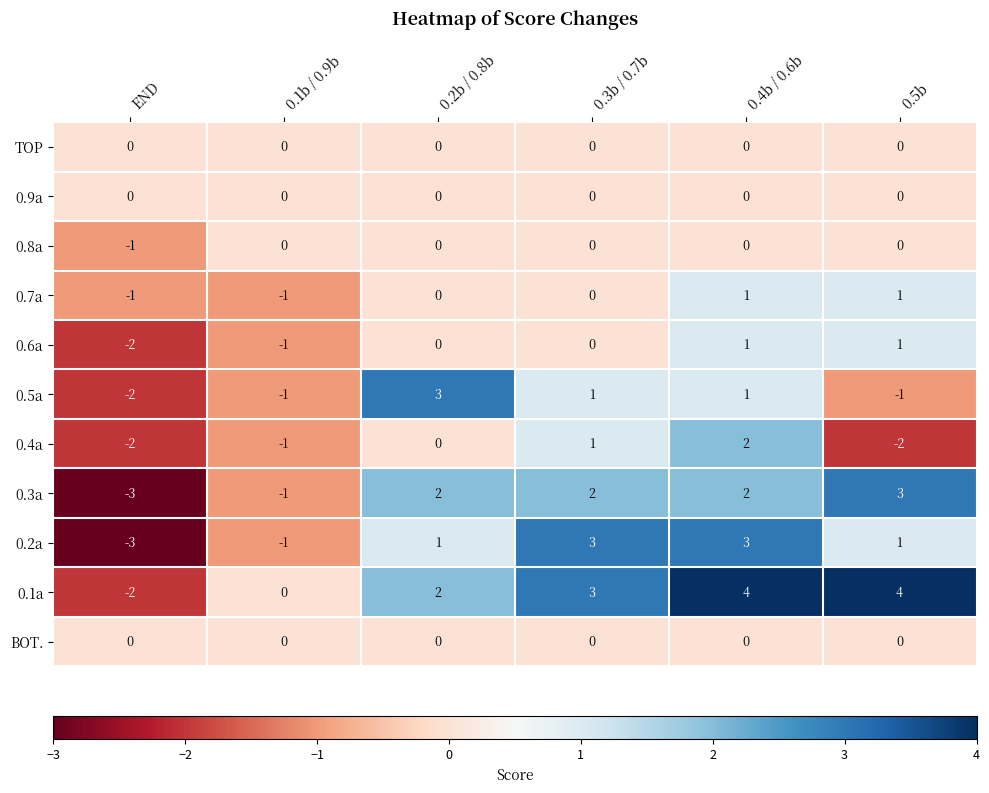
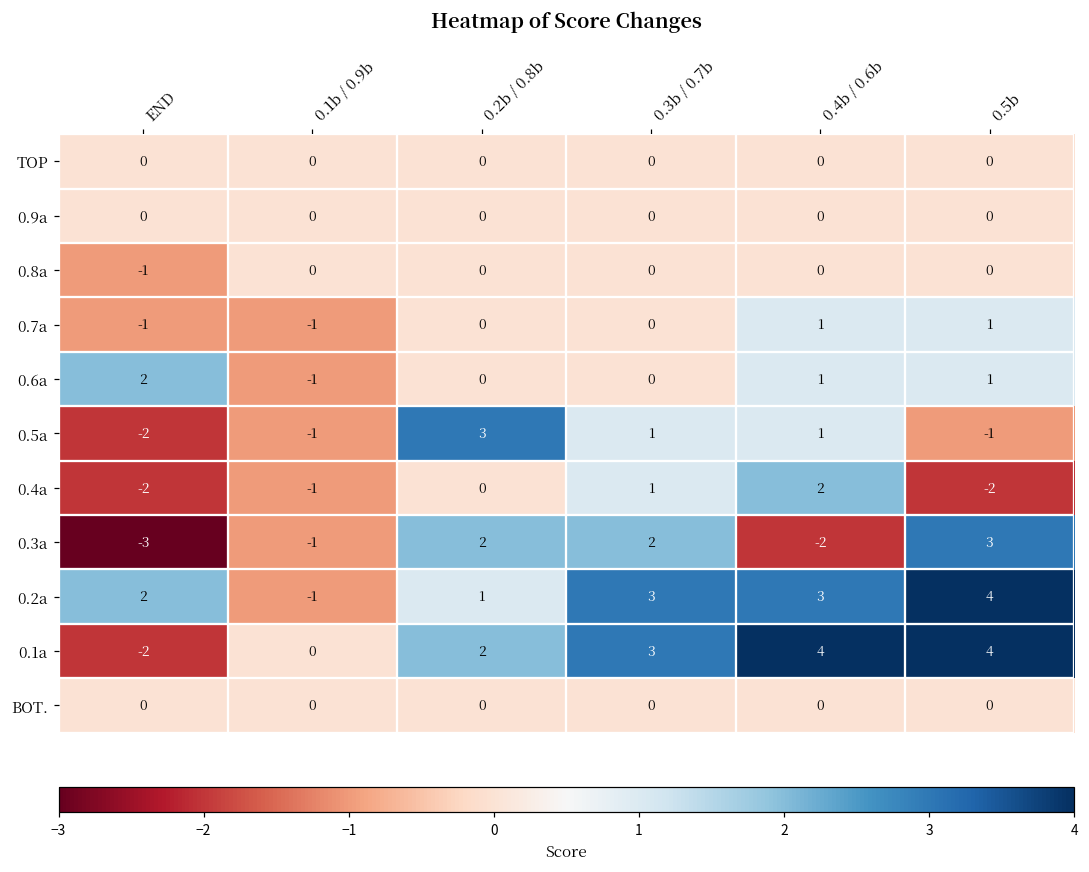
0.6a, END: -2 -> 2
0.3a, 0.4b / 0.6b: 2 -> -2
0.2a, END: -3 -> 2
0.2a, 0.5b: 1 -> 4
